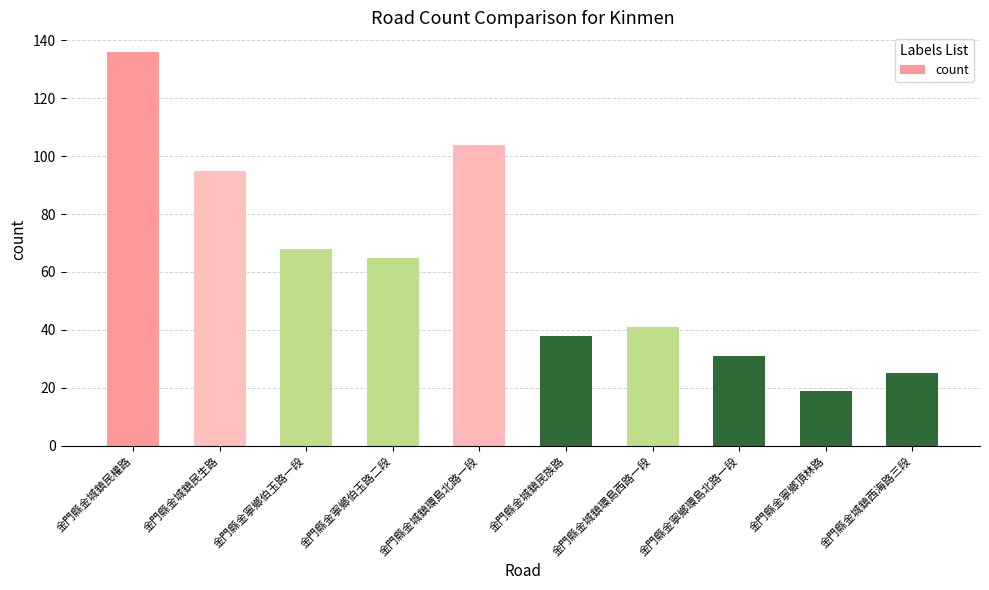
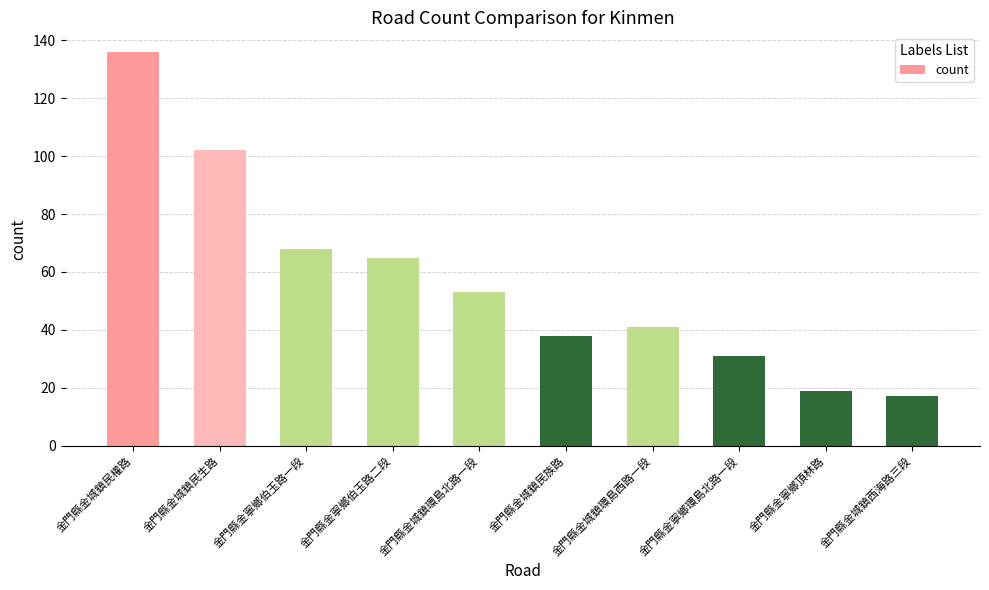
金門縣金城鎮民生路: 95 -> 102
金門縣金城鎮環島北路一段: 104 -> 53
金門縣金城鎮西海路三段: 25 -> 17
